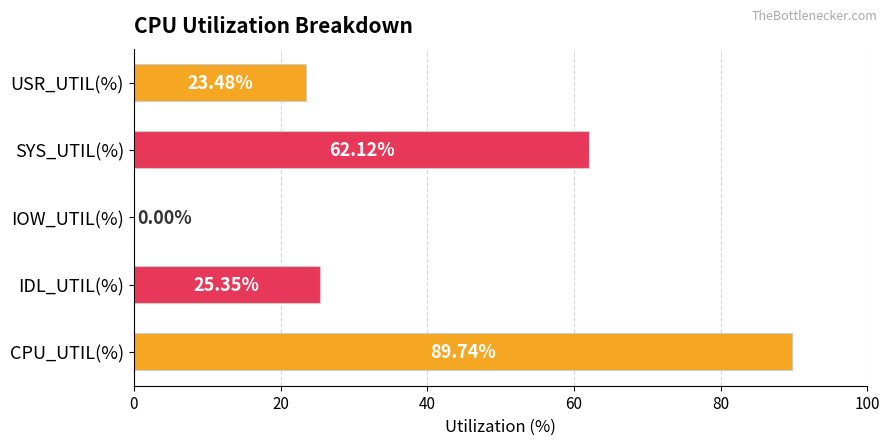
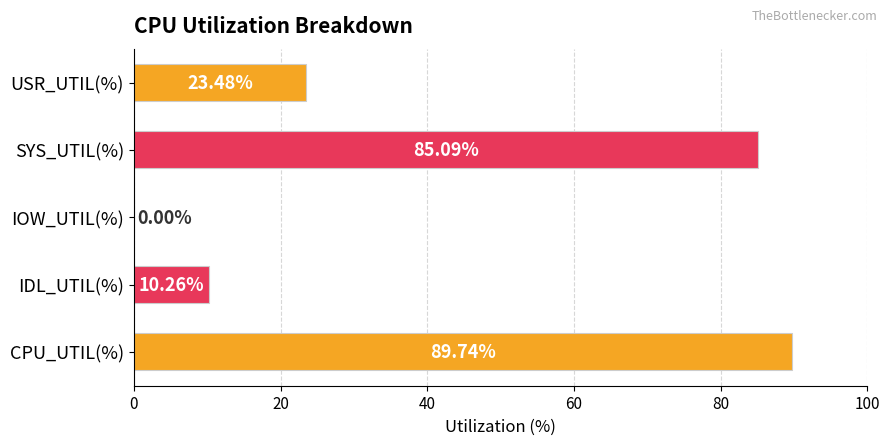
SYS_UTIL(%): 62.12% -> 85.09%
IDL_UTIL(%): 25.35% -> 10.26%
